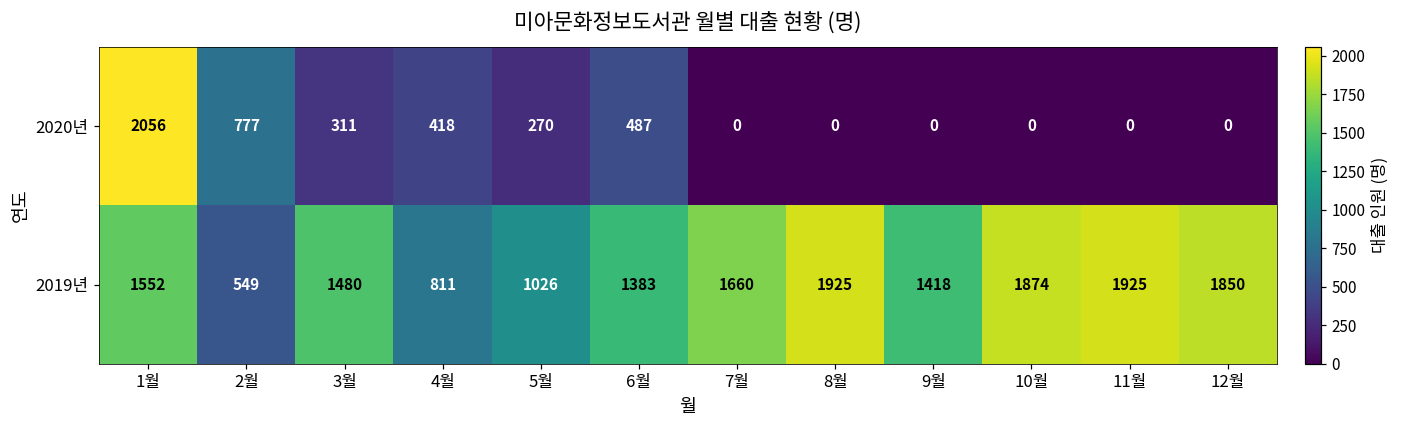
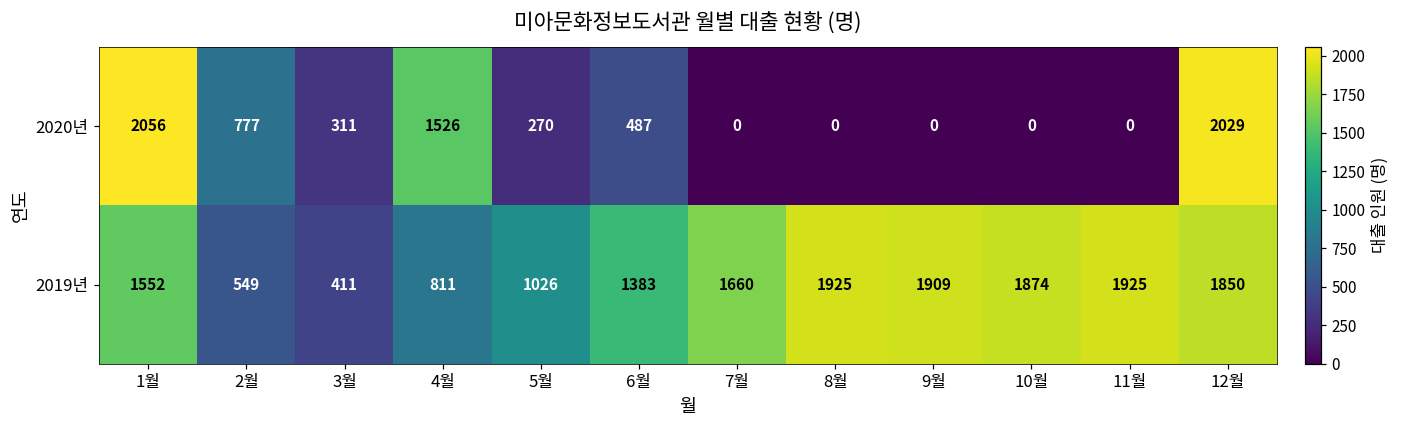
2020년, 4월: 418 -> 1526
2020년, 12월: 0 -> 2029
2019년, 3월: 1480 -> 411
2019년, 9월: 1418 -> 1909
